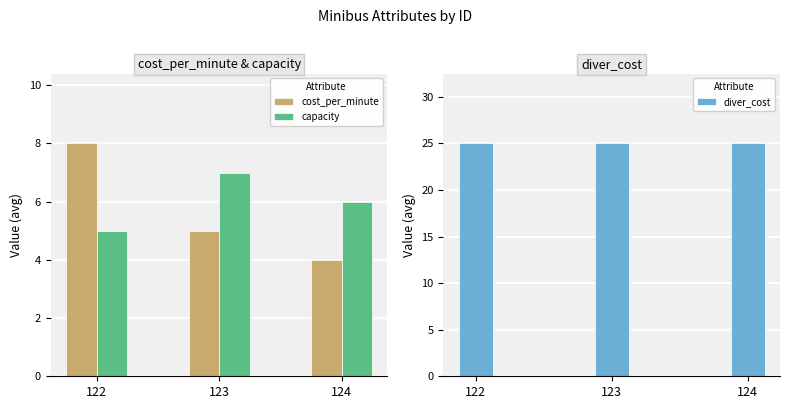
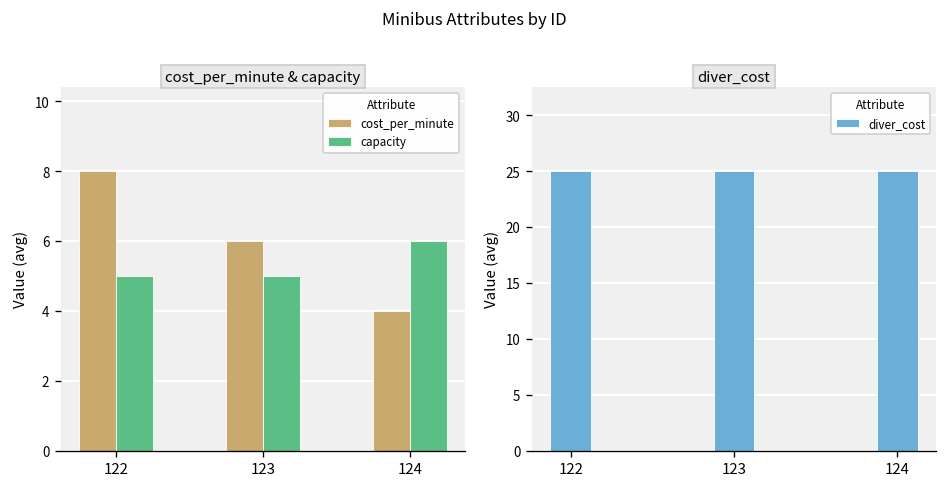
cost_per_minute & capacity, cost_per_minute, 123: 5 -> 6
cost_per_minute & capacity, capacity, 123: 7 -> 5
